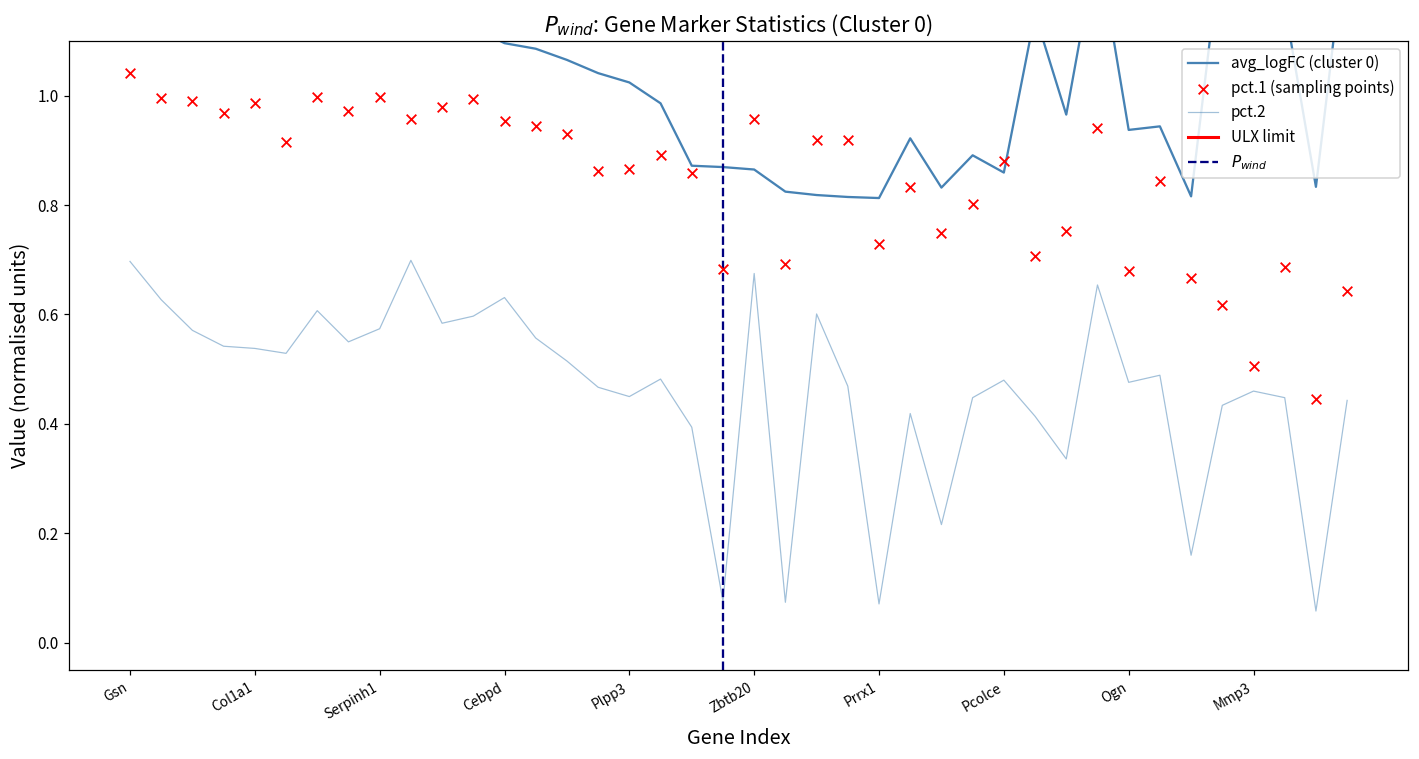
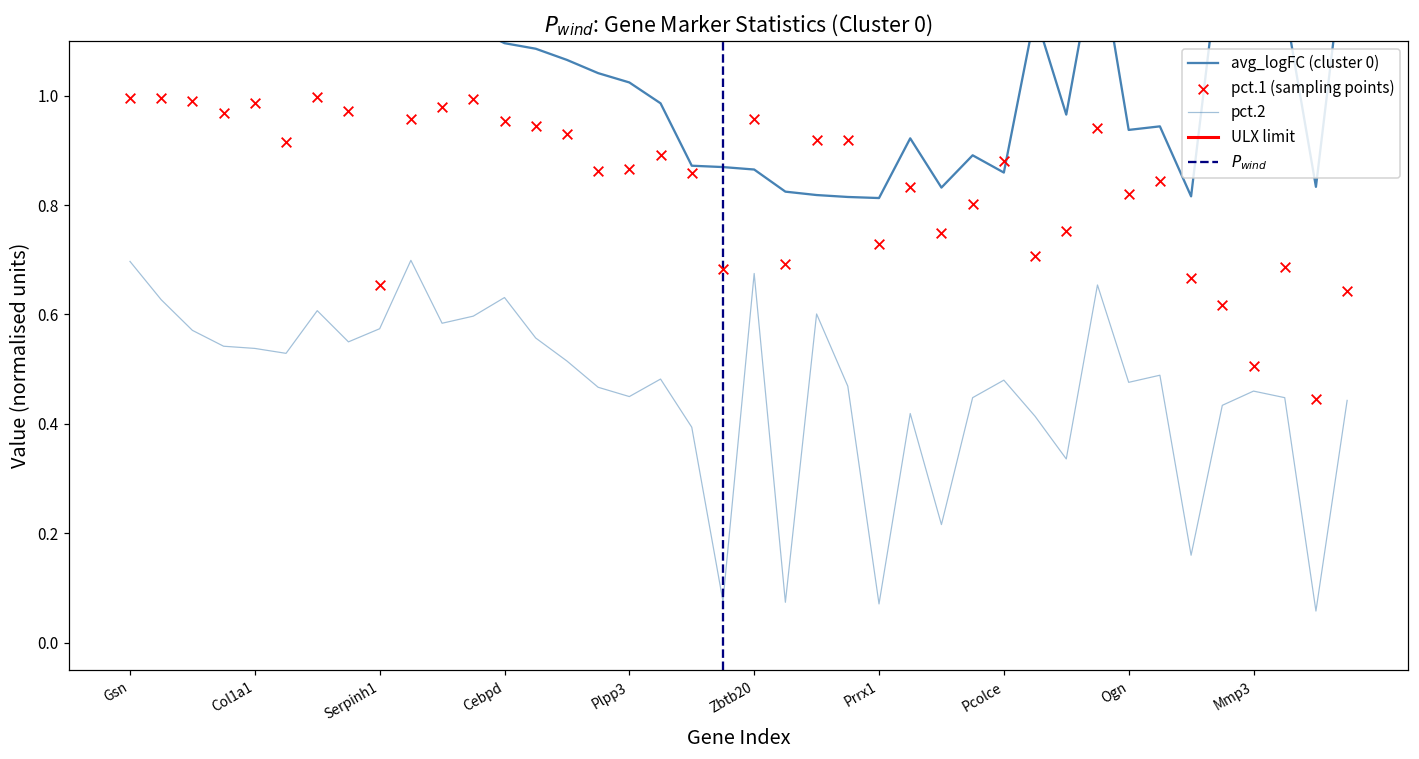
pct.1 (sampling points), Gsn: 1.04 -> 1.00
pct.1 (sampling points), Serpinh1: 1.00 -> 0.65
pct.1 (sampling points), Ogn: 0.68 -> 0.82
